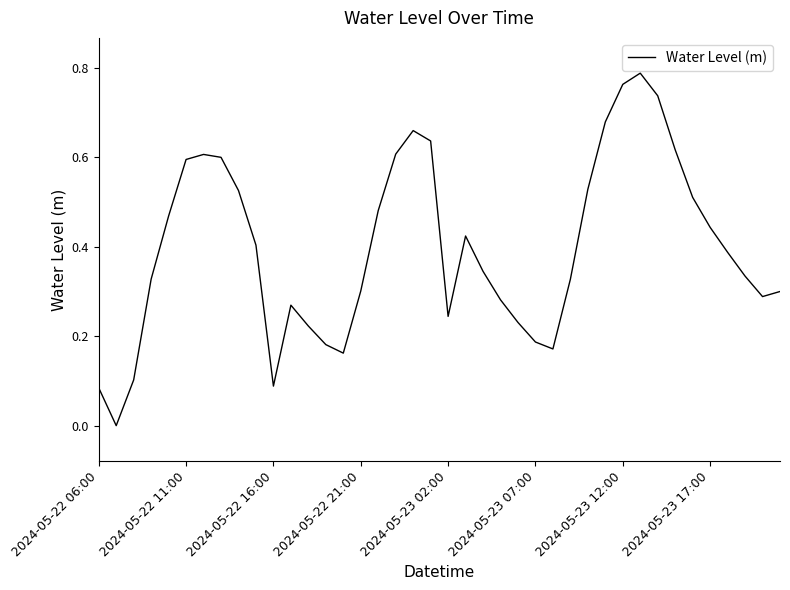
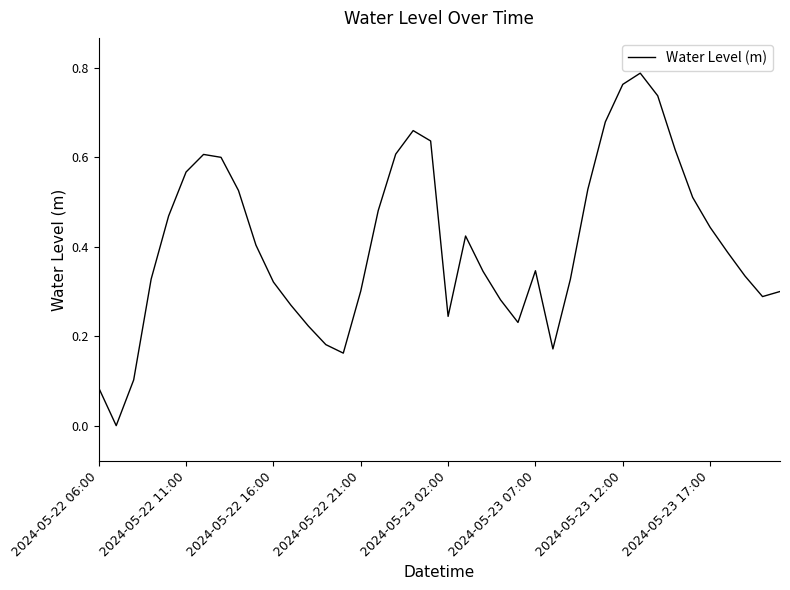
2024-05-22 11:00: 0.60 -> 0.57
2024-05-22 16:00: 0.09 -> 0.32
2024-05-23 07:00: 0.19 -> 0.35
